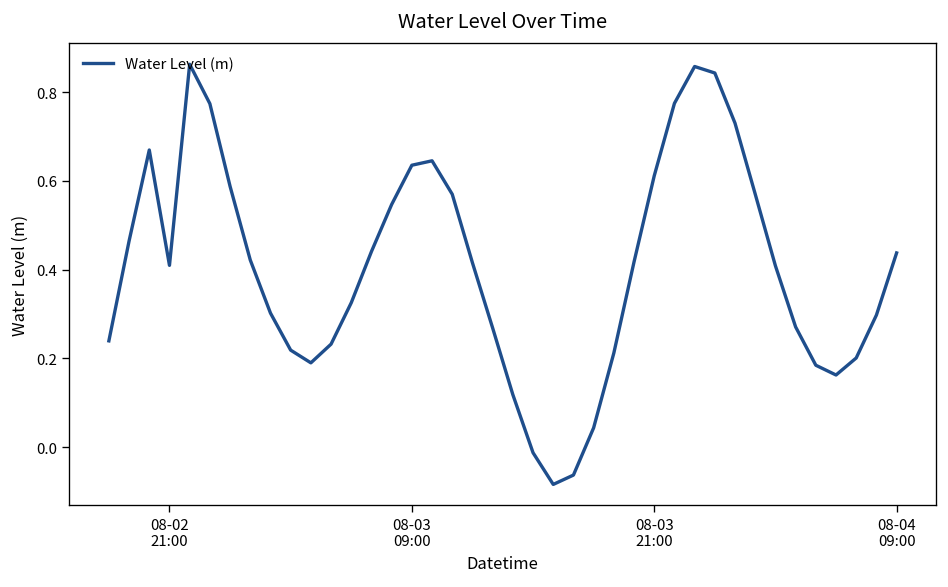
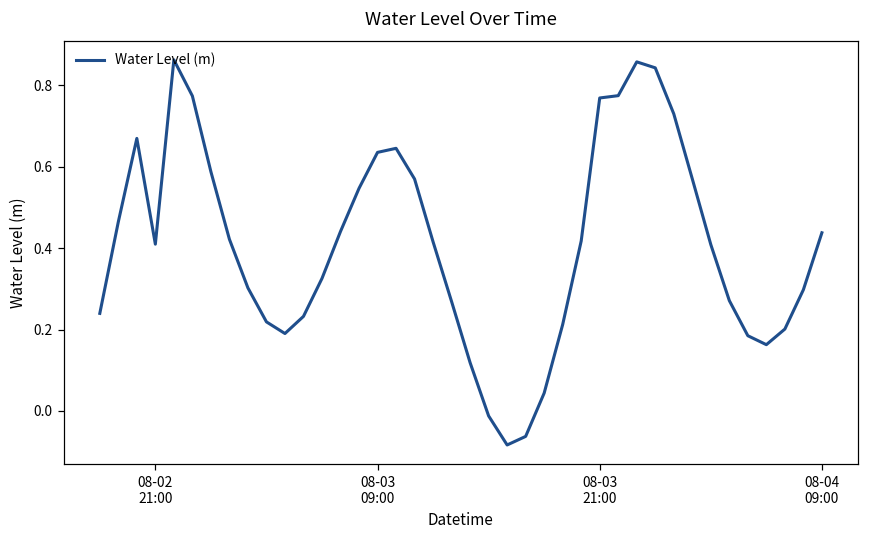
08-03 21:00: 0.61 -> 0.77
